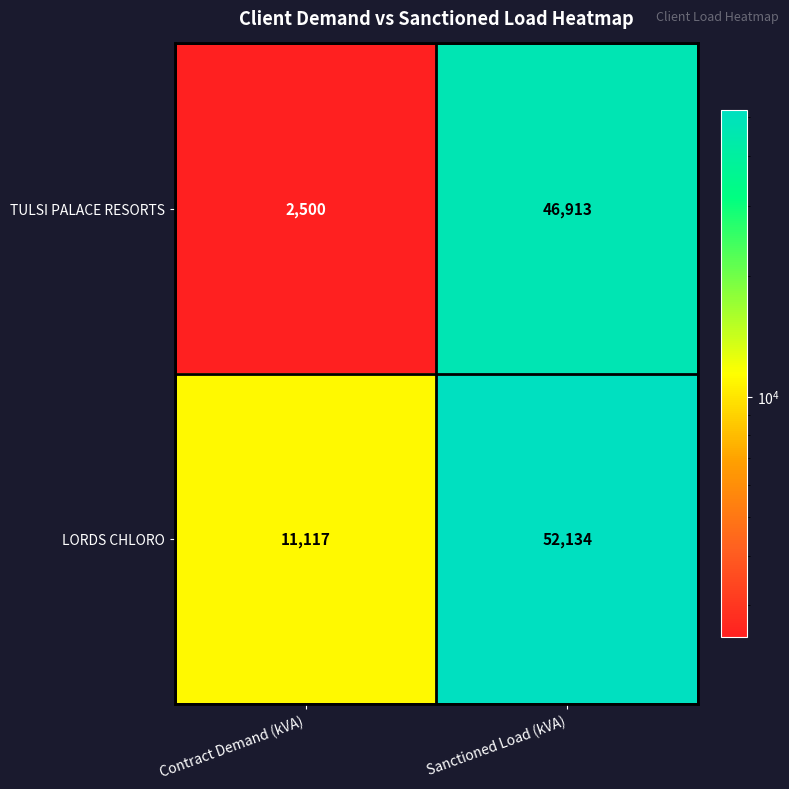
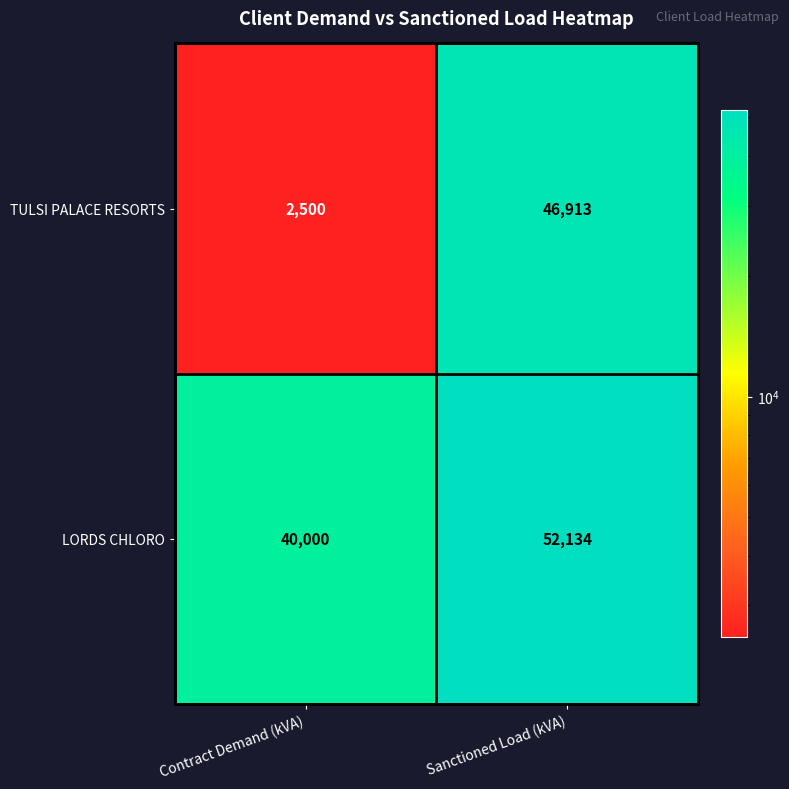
LORDS CHLORO, Contract Demand (kVA): 11,117 -> 40,000
